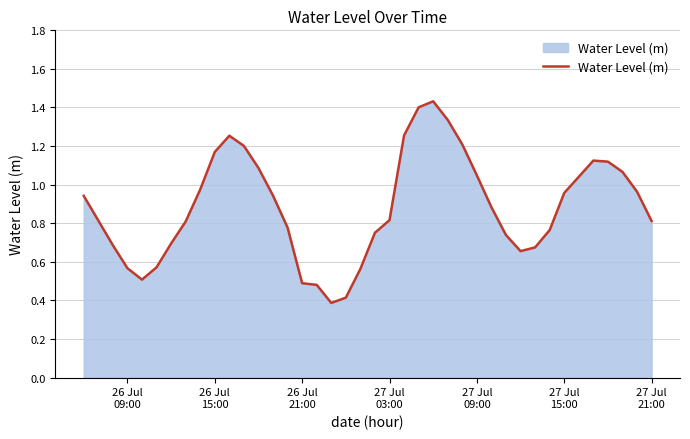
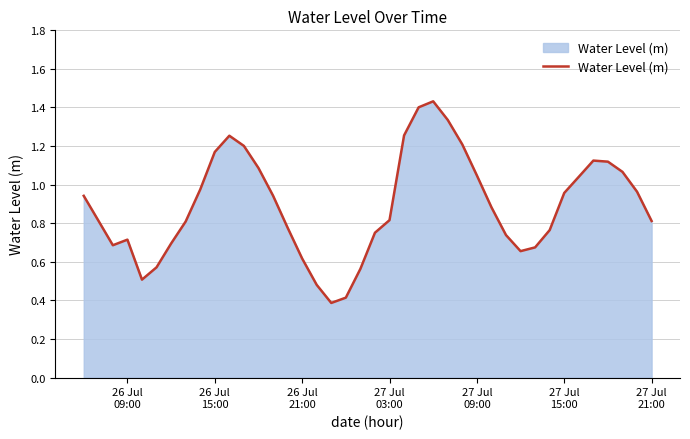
26 Jul 09:00: 0.57 -> 0.71
26 Jul 21:00: 0.49 -> 0.62
